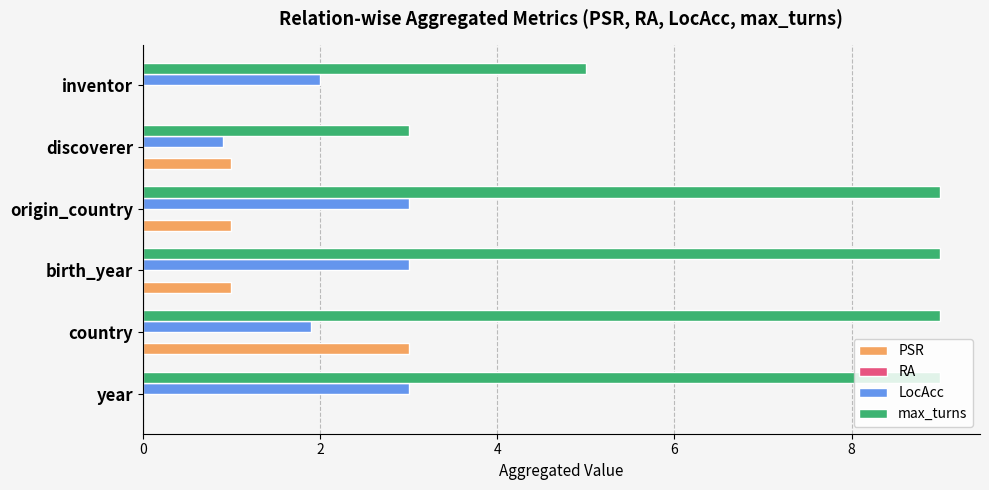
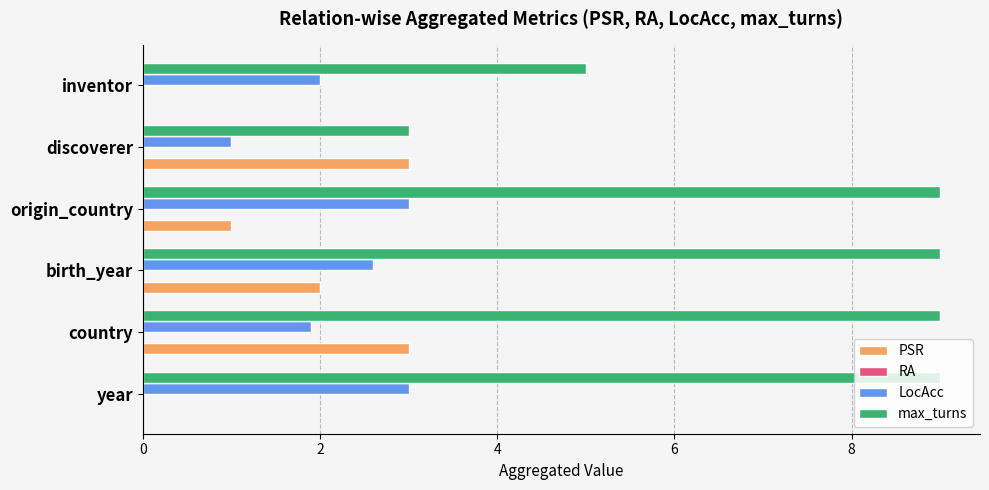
LocAcc, discoverer: 0.9 -> 1.0
PSR, discoverer: 1 -> 3
LocAcc, birth_year: 3.0 -> 2.6
PSR, birth_year: 1 -> 2
